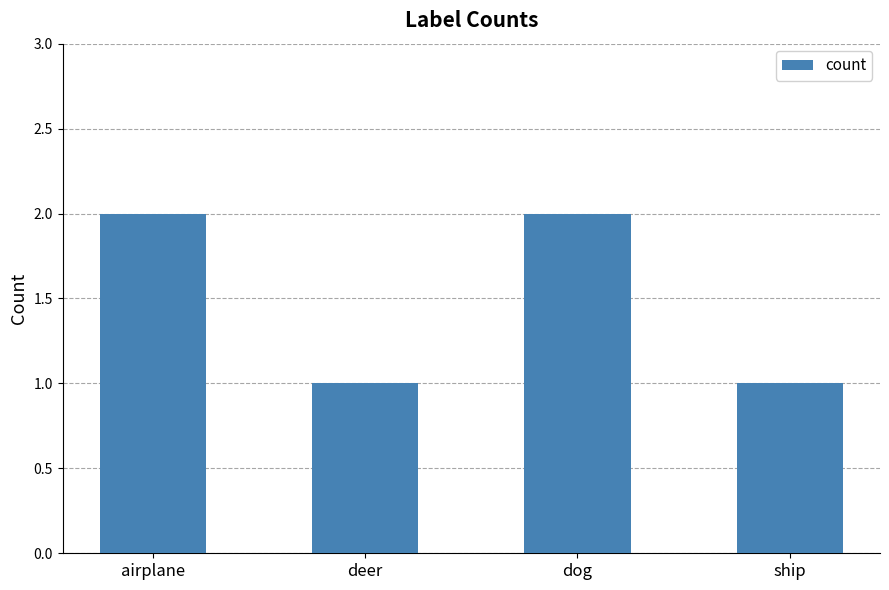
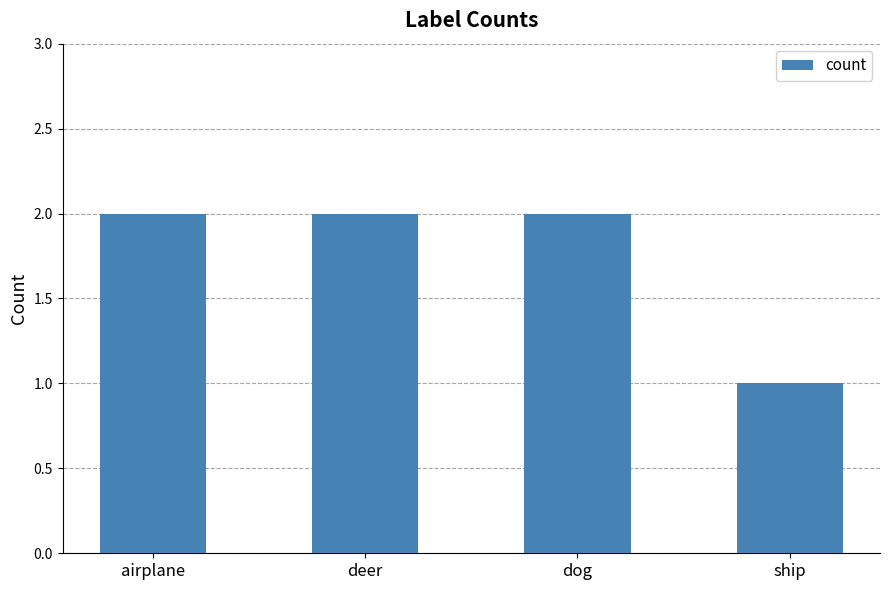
deer: 1 -> 2
